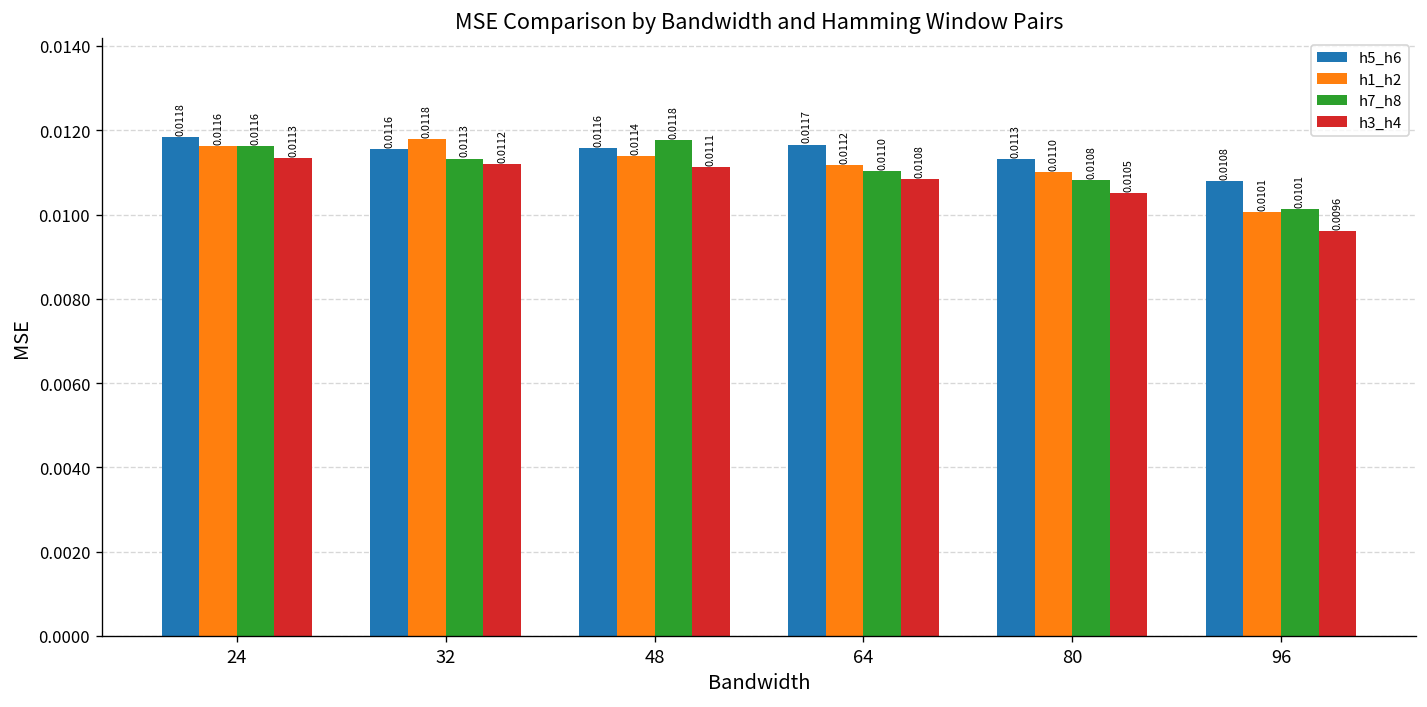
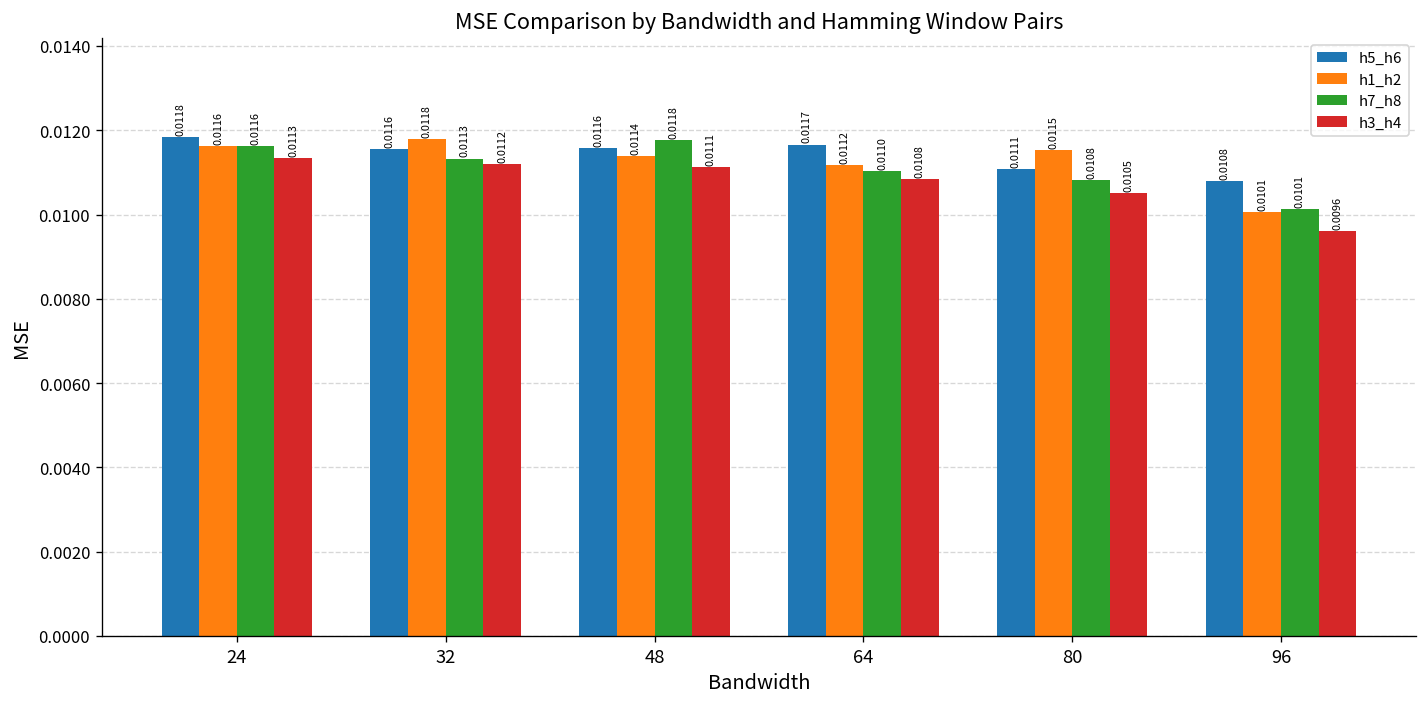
h5_h6, 80: 0.0113 -> 0.0111
h1_h2, 80: 0.0110 -> 0.0115
